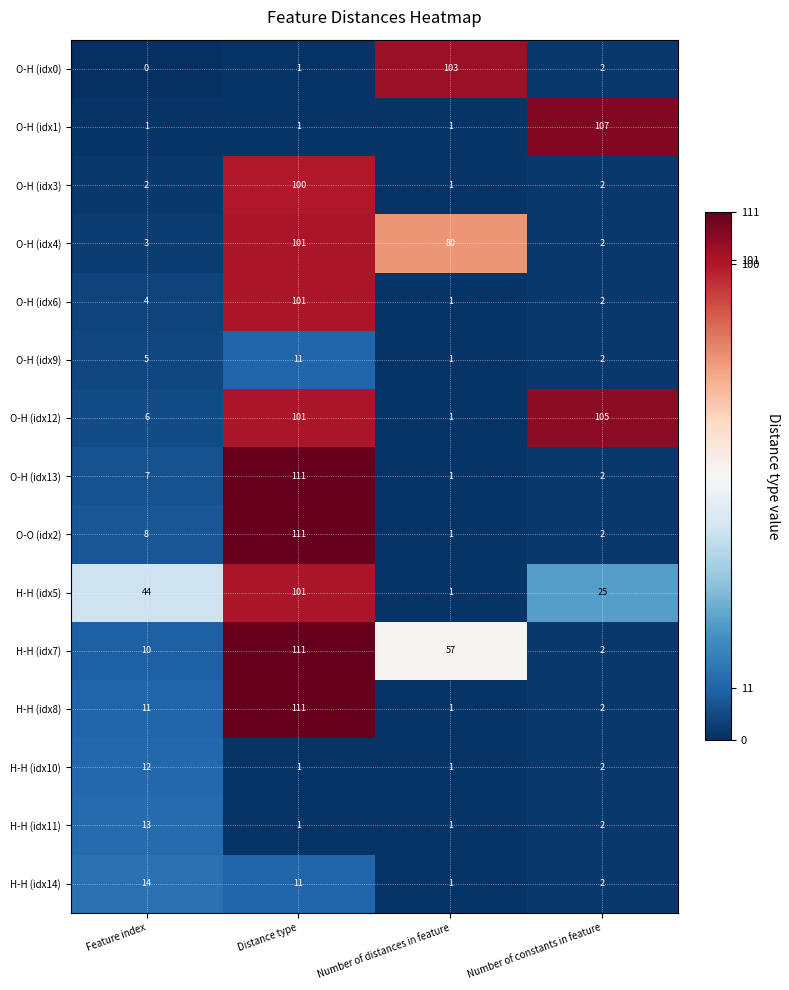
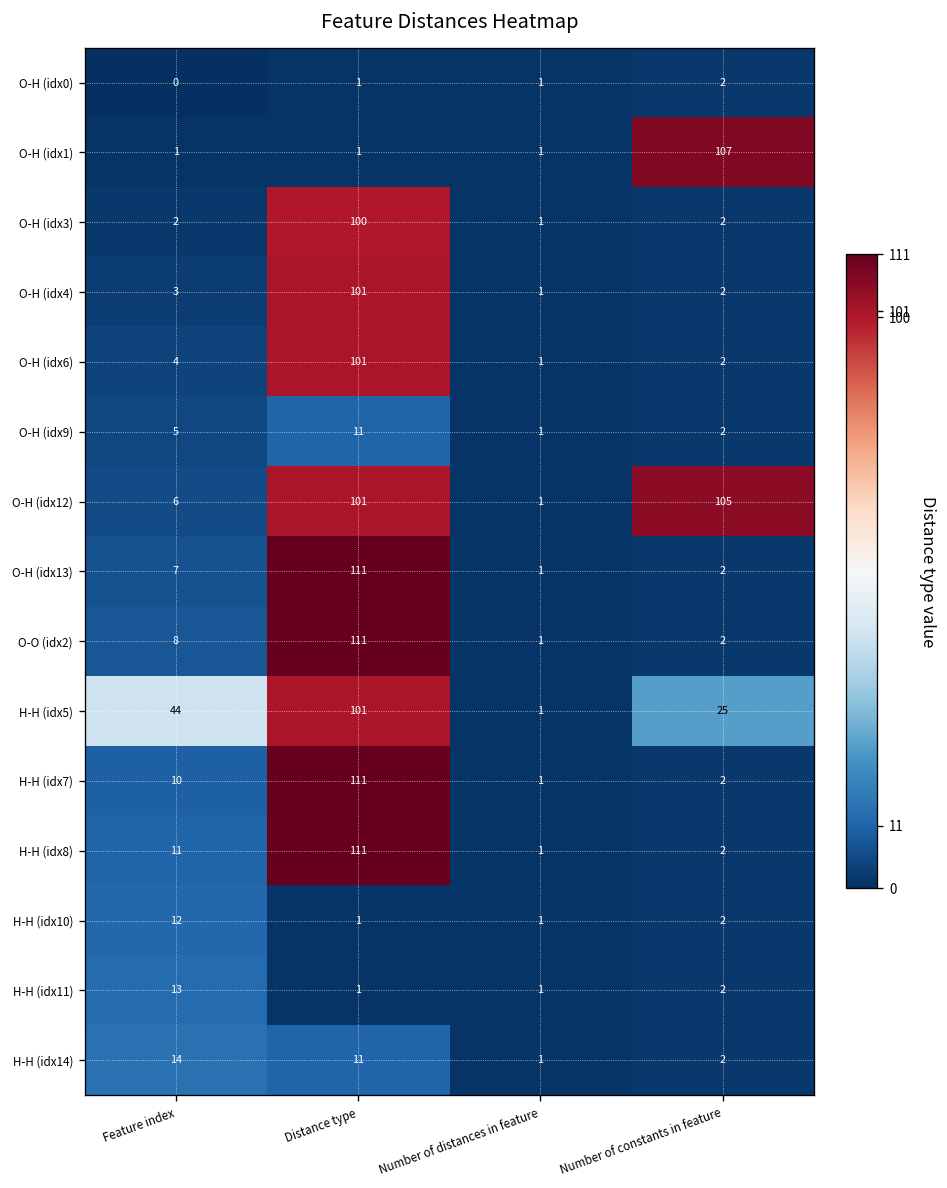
O-H (idx0), Number of distances in feature: 103 -> 1
O-H (idx4), Number of distances in feature: 80 -> 1
H-H (idx7), Number of distances in feature: 57 -> 1
